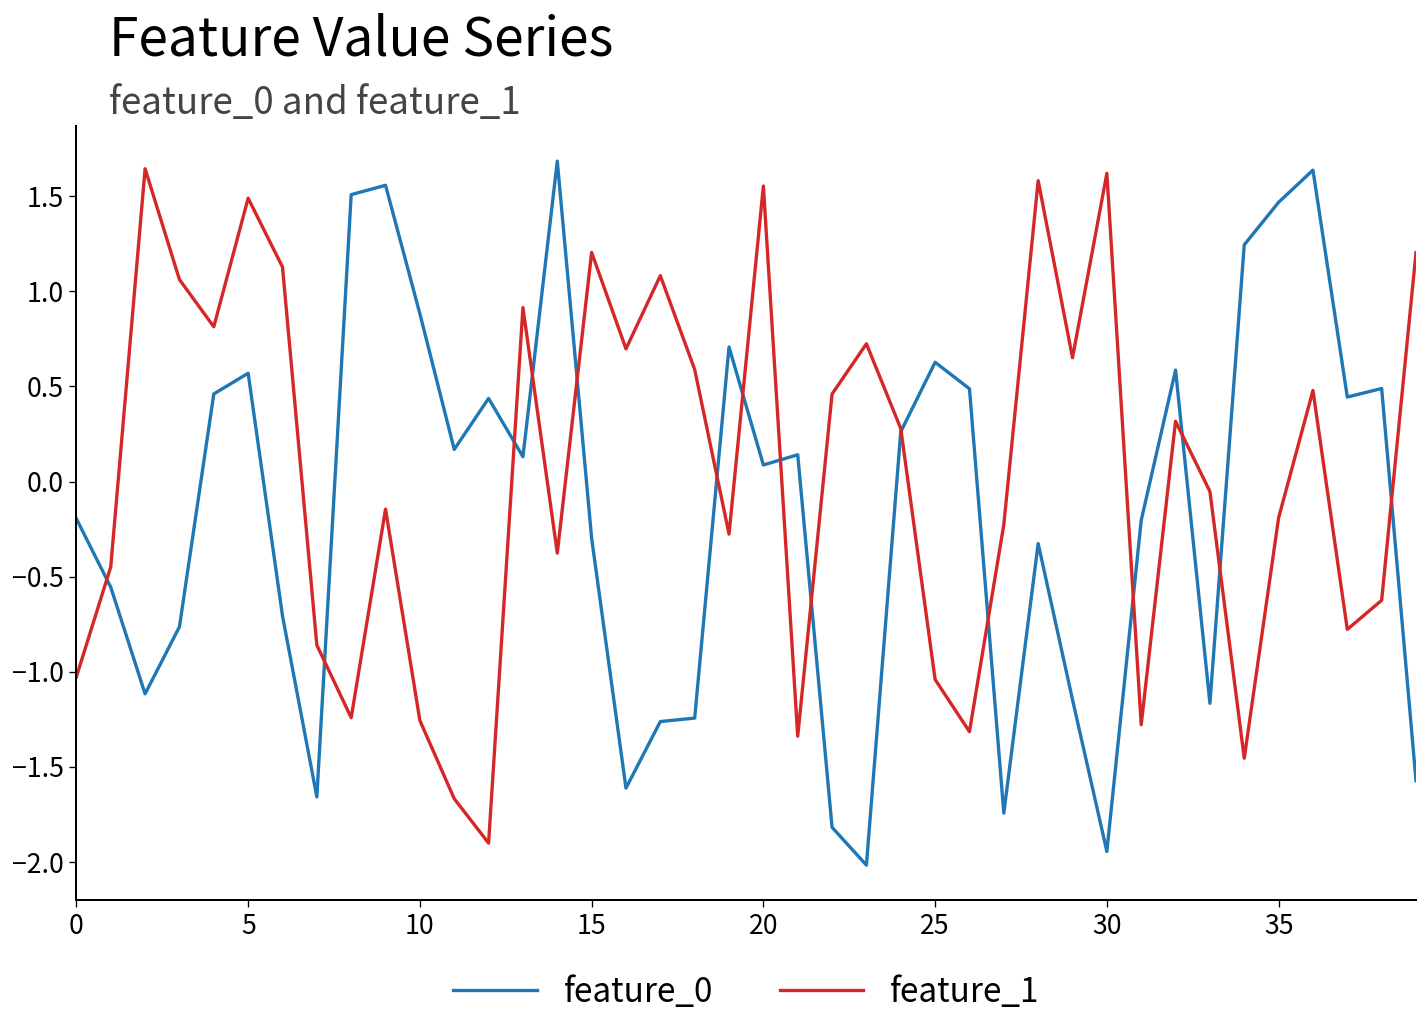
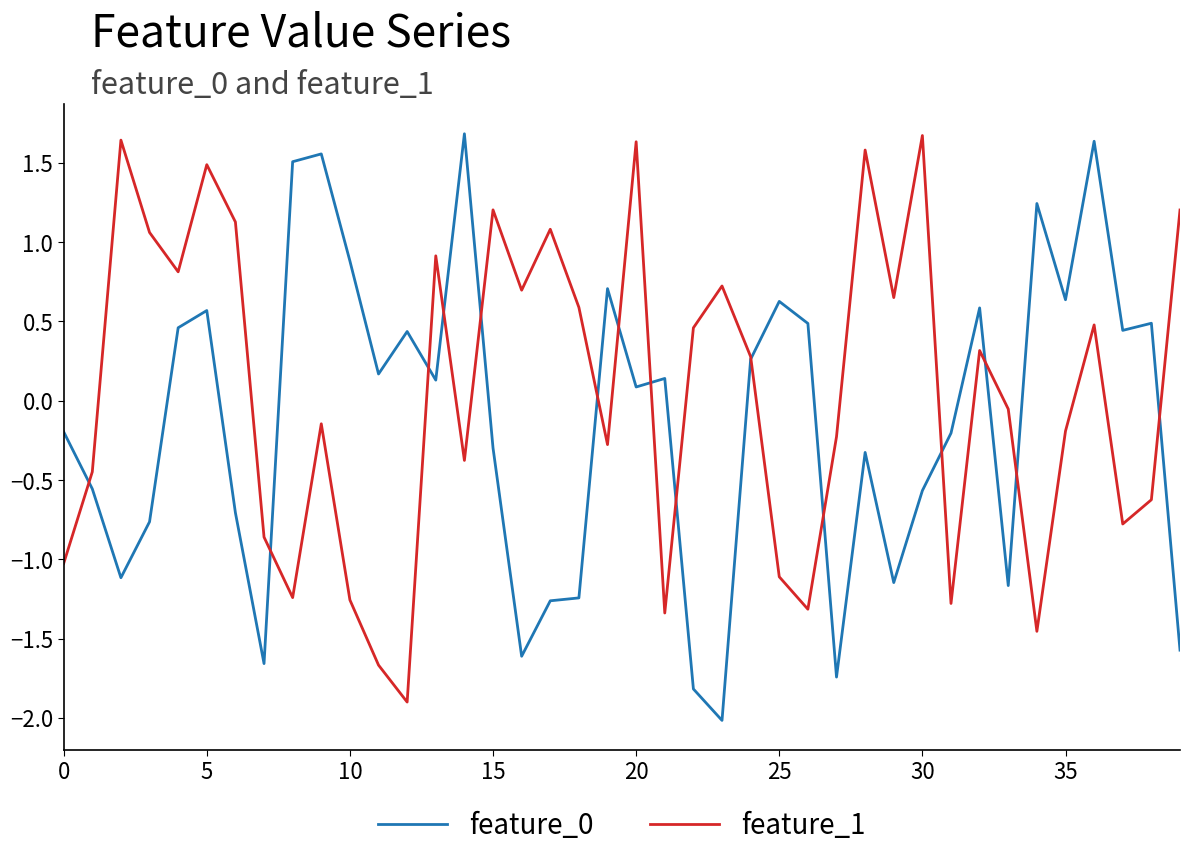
feature_1, 20: 1.55 -> 1.63
feature_1, 25: -1.04 -> -1.11
feature_0, 30: -1.94 -> -0.57
feature_1, 30: 1.62 -> 1.67
feature_0, 35: 1.47 -> 0.64
